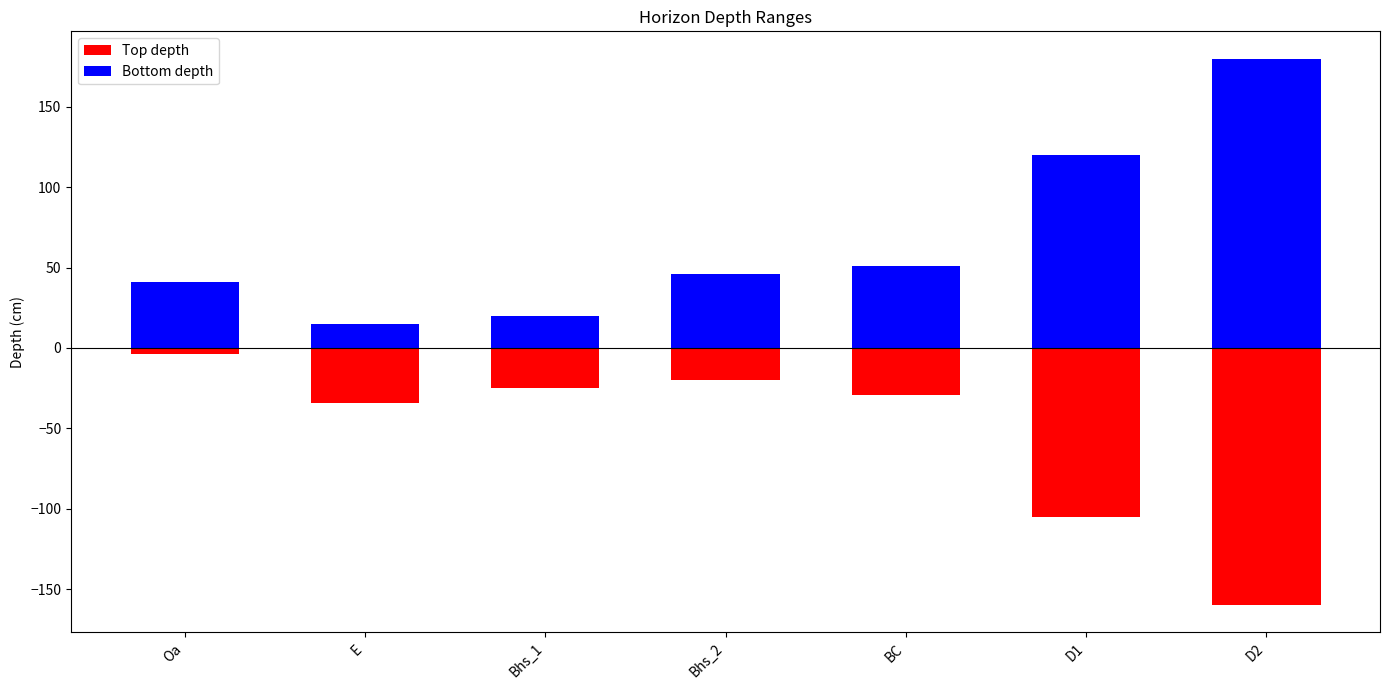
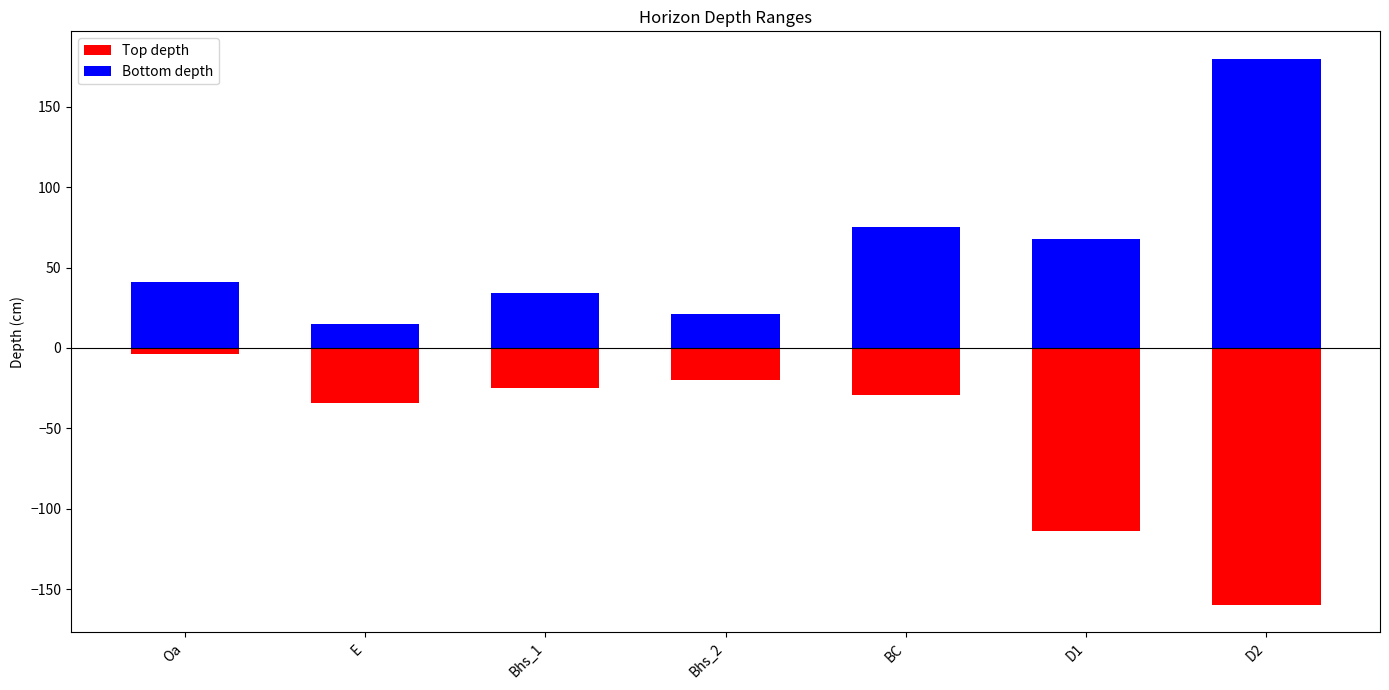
Bottom depth, Bhs_1: 20 -> 34
Bottom depth, Bhs_2: 46 -> 21
Bottom depth, BC: 51 -> 75
Top depth, D1: -105 -> -114
Bottom depth, D1: 120 -> 68
